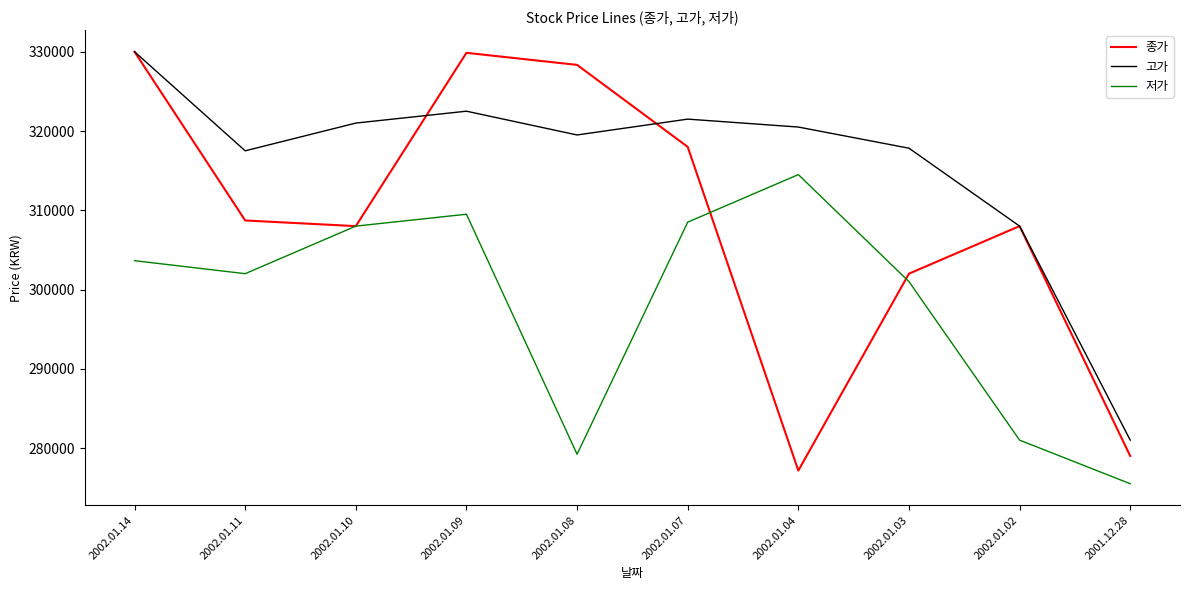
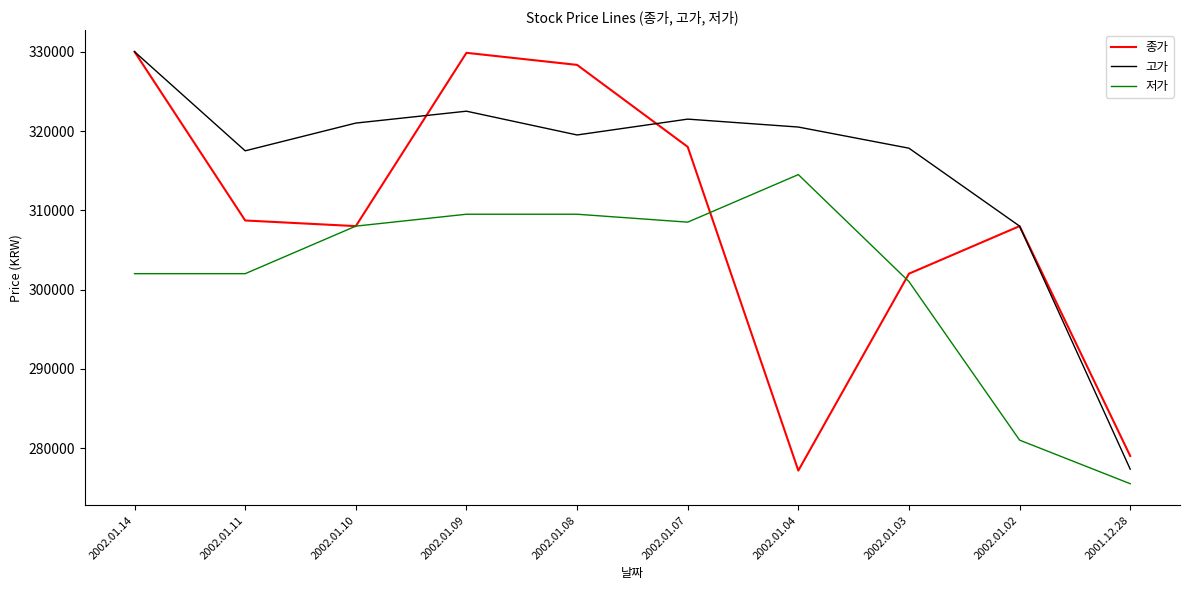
저가, 2002.01.14: 304000 -> 302000
저가, 2002.01.08: 279000 -> 310000
고가, 2001.12.28: 281000 -> 277000
